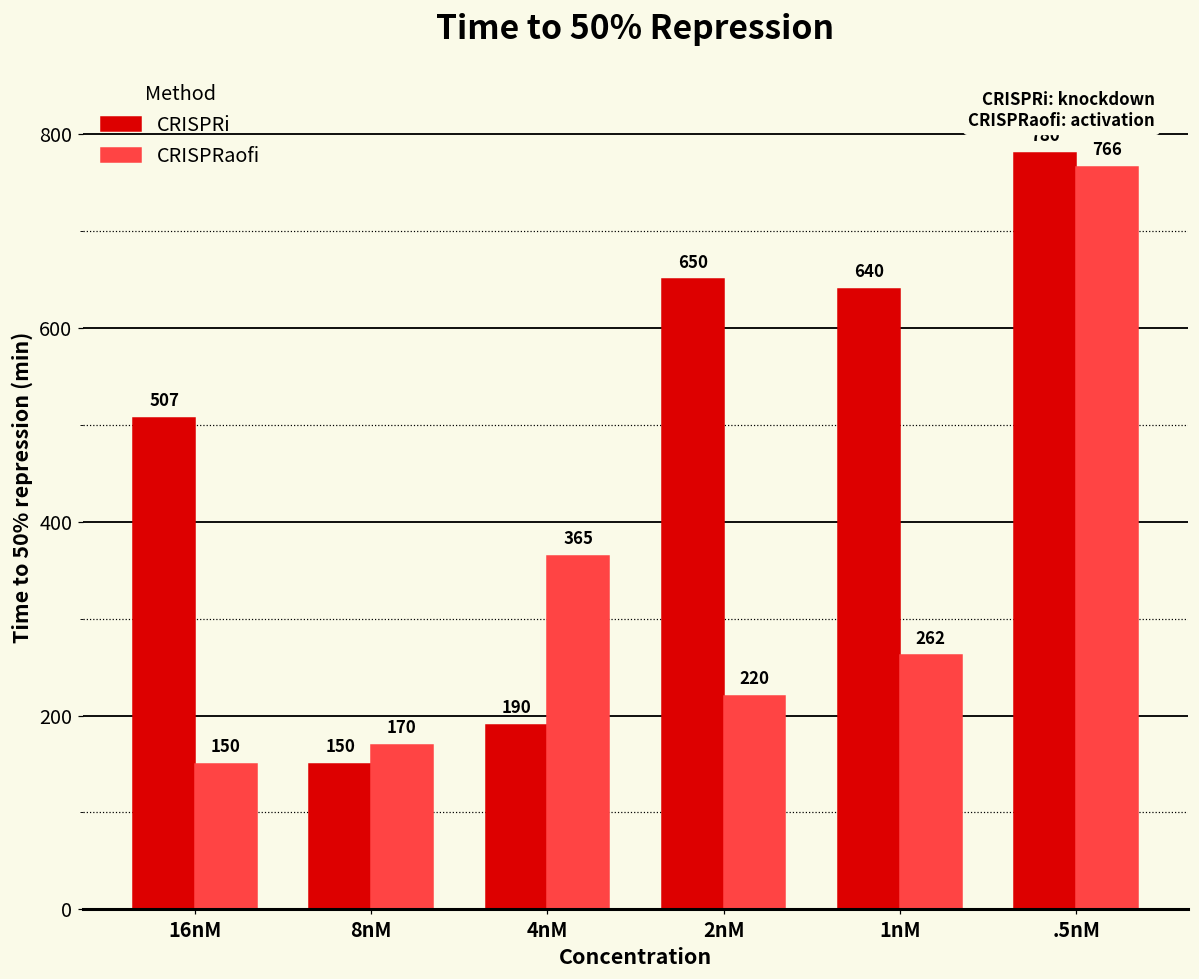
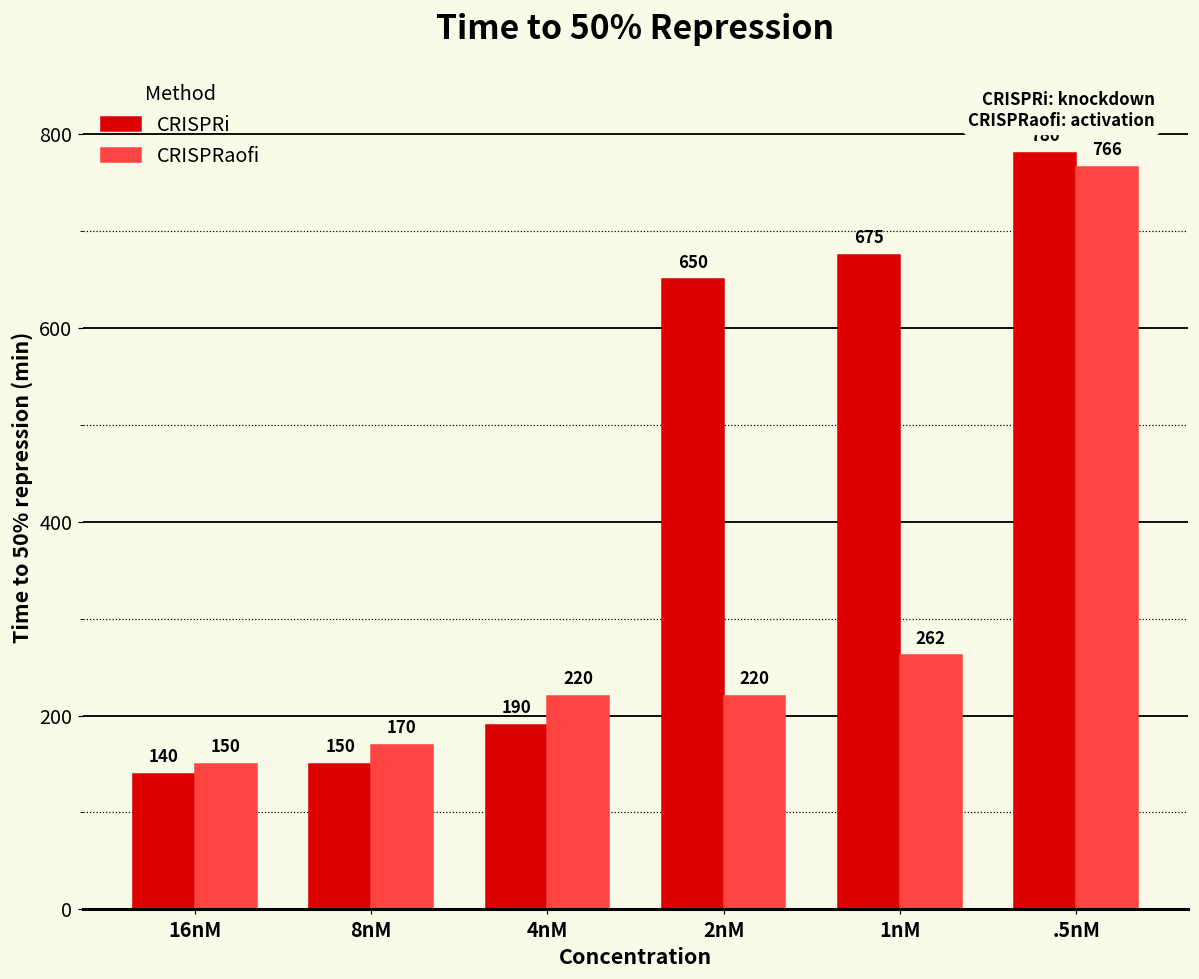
CRISPRi, 16nM: 507 -> 140
CRISPRaofi, 4nM: 365 -> 220
CRISPRi, 1nM: 640 -> 675
